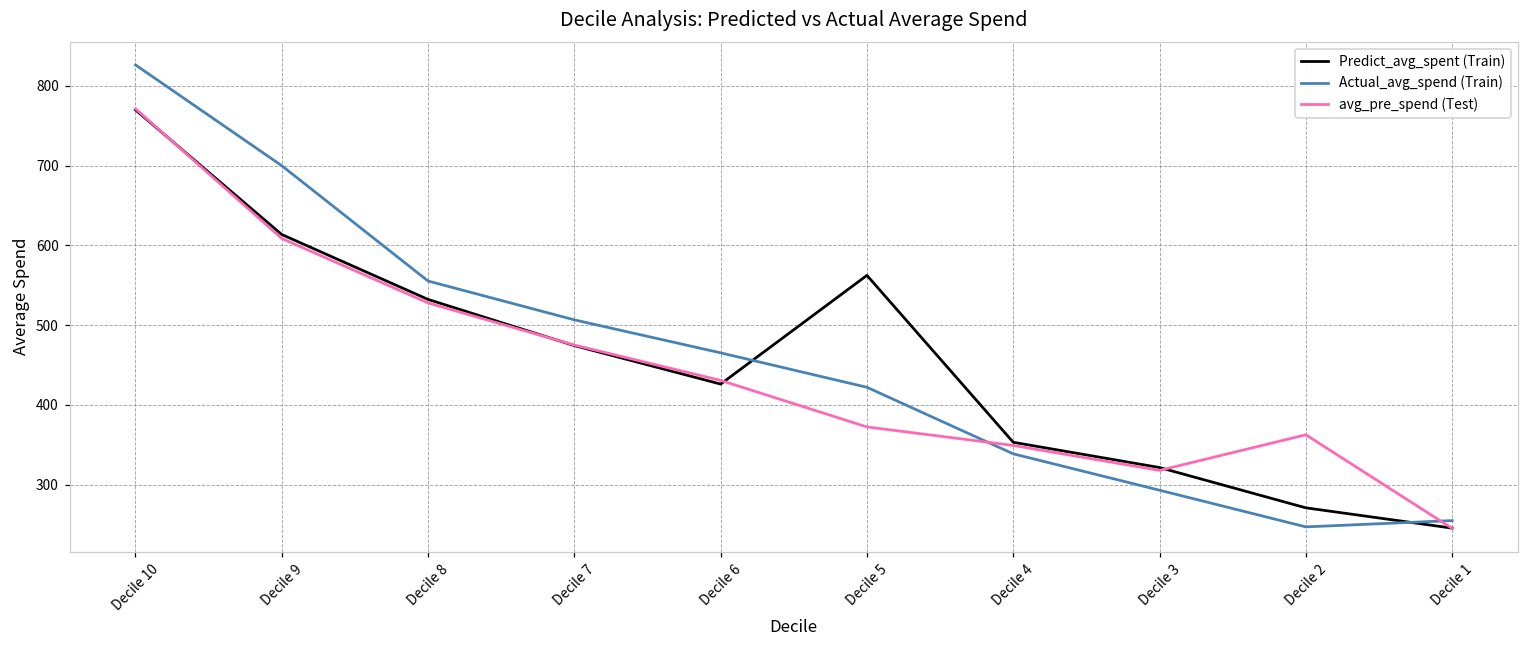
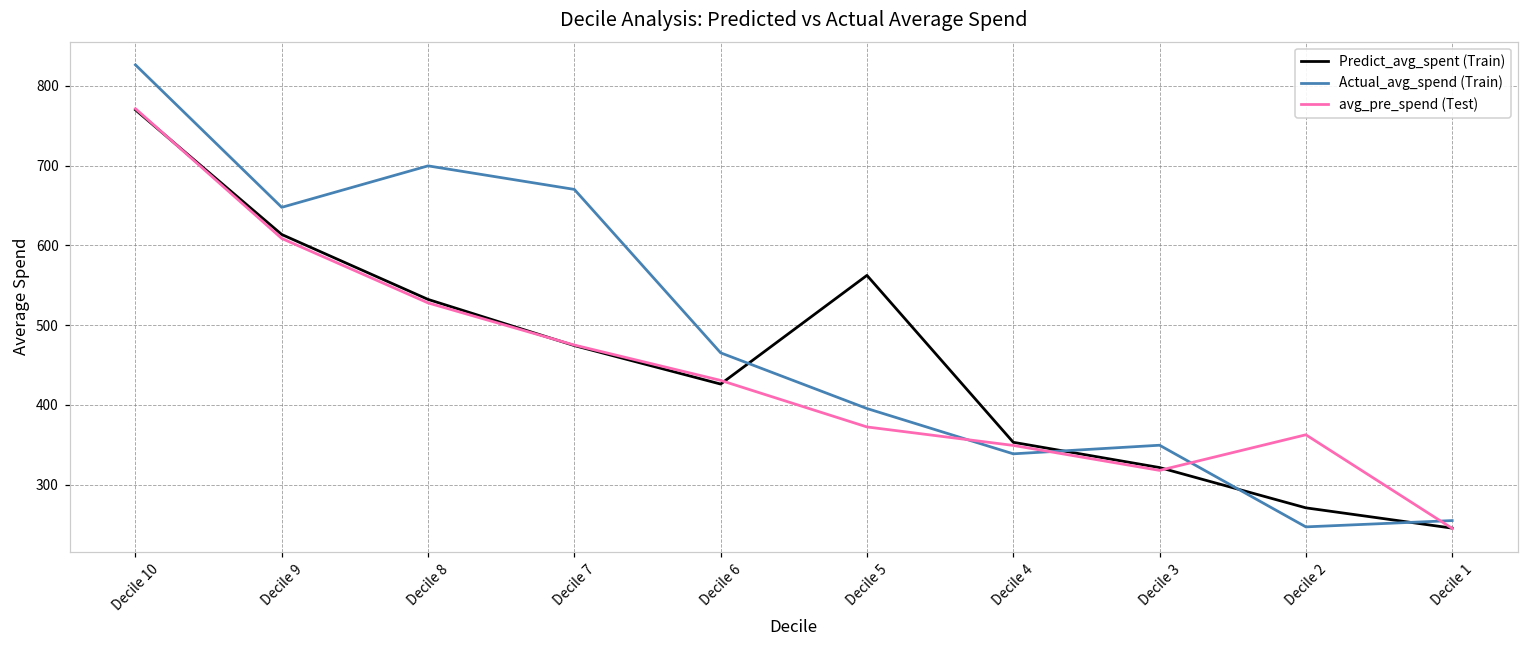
Actual_avg_spend (Train), Decile 9: 700 -> 650
Actual_avg_spend (Train), Decile 8: 560 -> 700
Actual_avg_spend (Train), Decile 7: 510 -> 670
Actual_avg_spend (Train), Decile 5: 420 -> 400
Actual_avg_spend (Train), Decile 3: 290 -> 350
